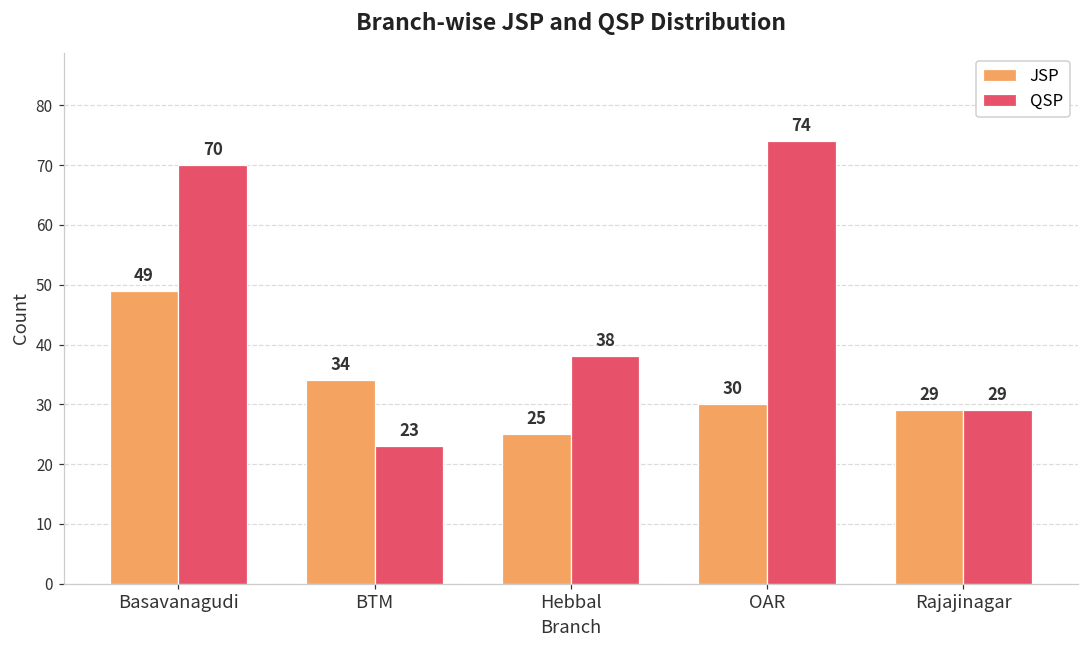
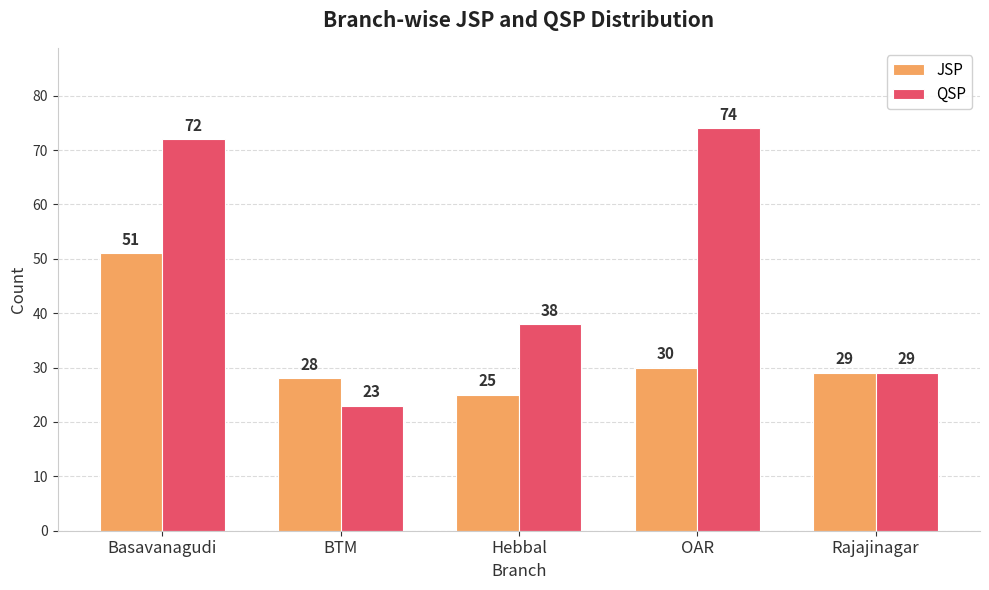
JSP, Basavanagudi: 49 -> 51
QSP, Basavanagudi: 70 -> 72
JSP, BTM: 34 -> 28
